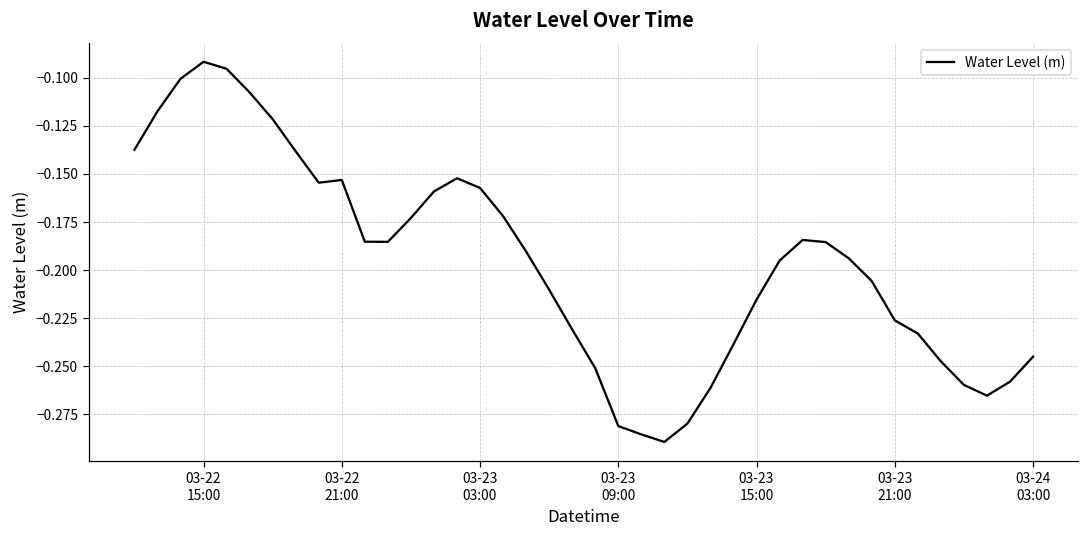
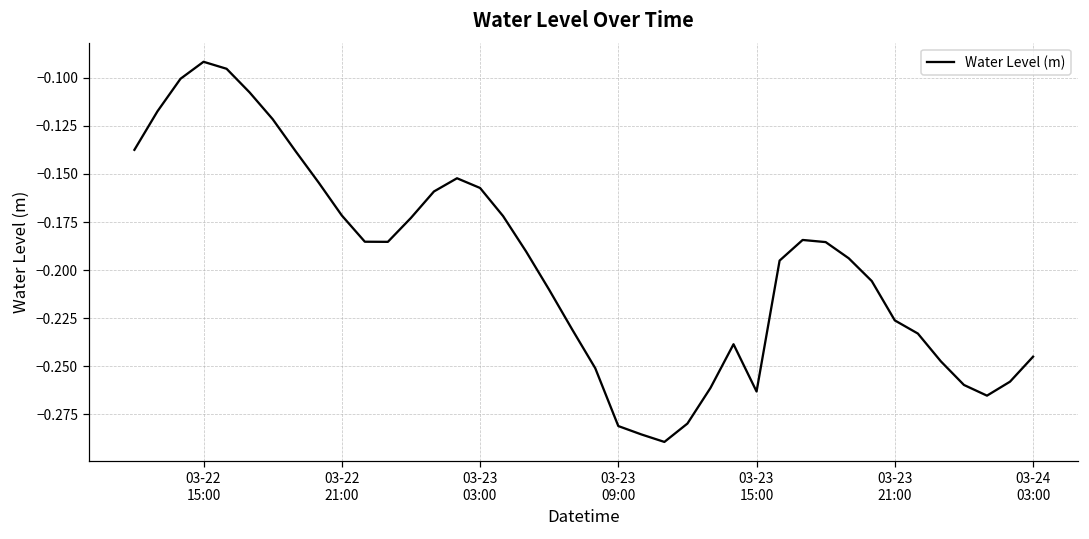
03-22 21:00: -0.153 -> -0.172
03-23 15:00: -0.215 -> -0.263
